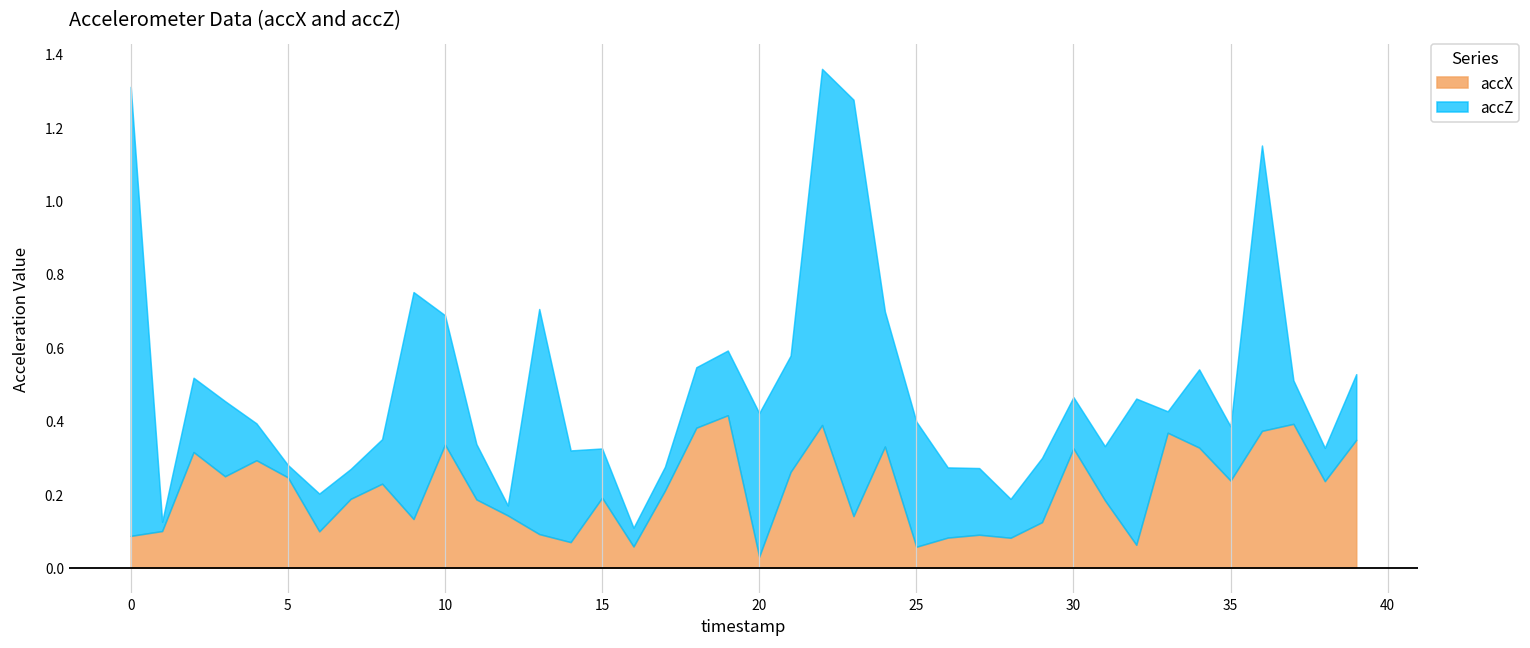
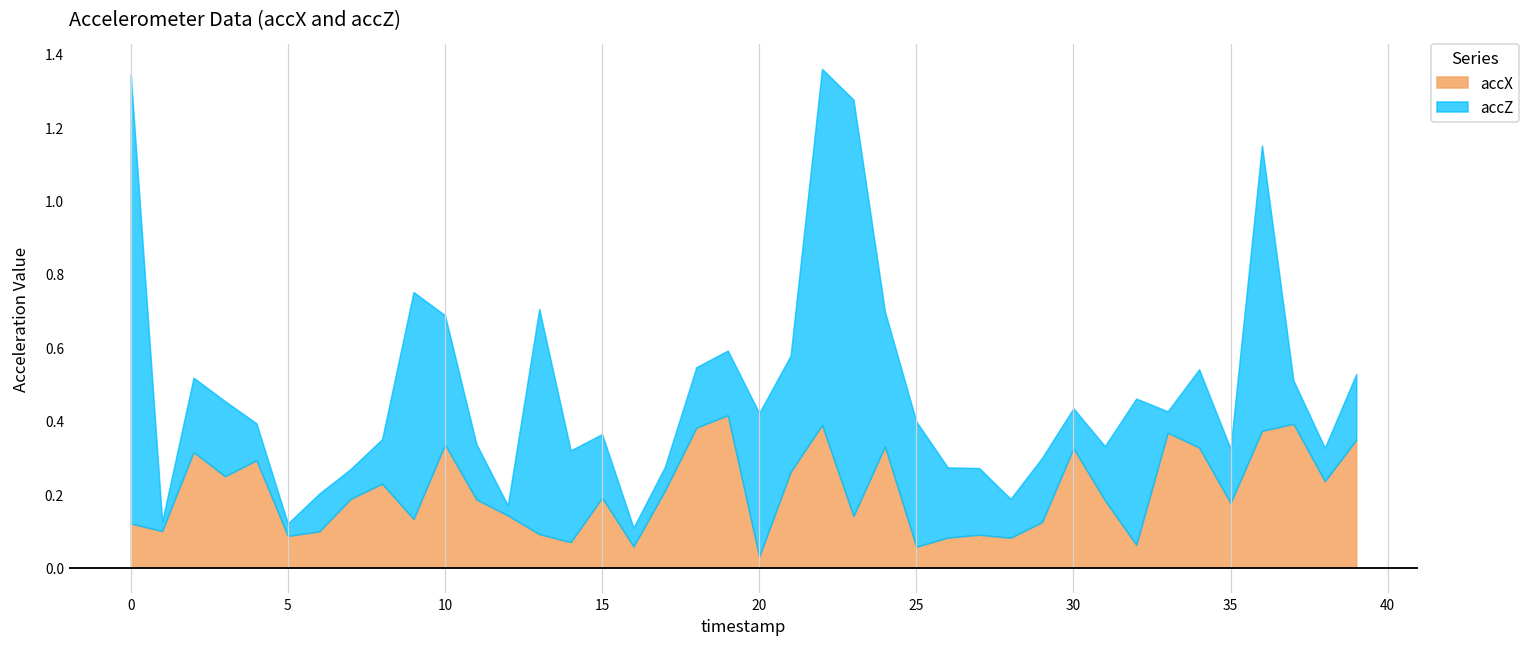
accX, 0: 0.09 -> 0.12
accX, 5: 0.25 -> 0.09
accZ, 15: 0.13 -> 0.17
accZ, 30: 0.14 -> 0.11
accX, 35: 0.24 -> 0.18
